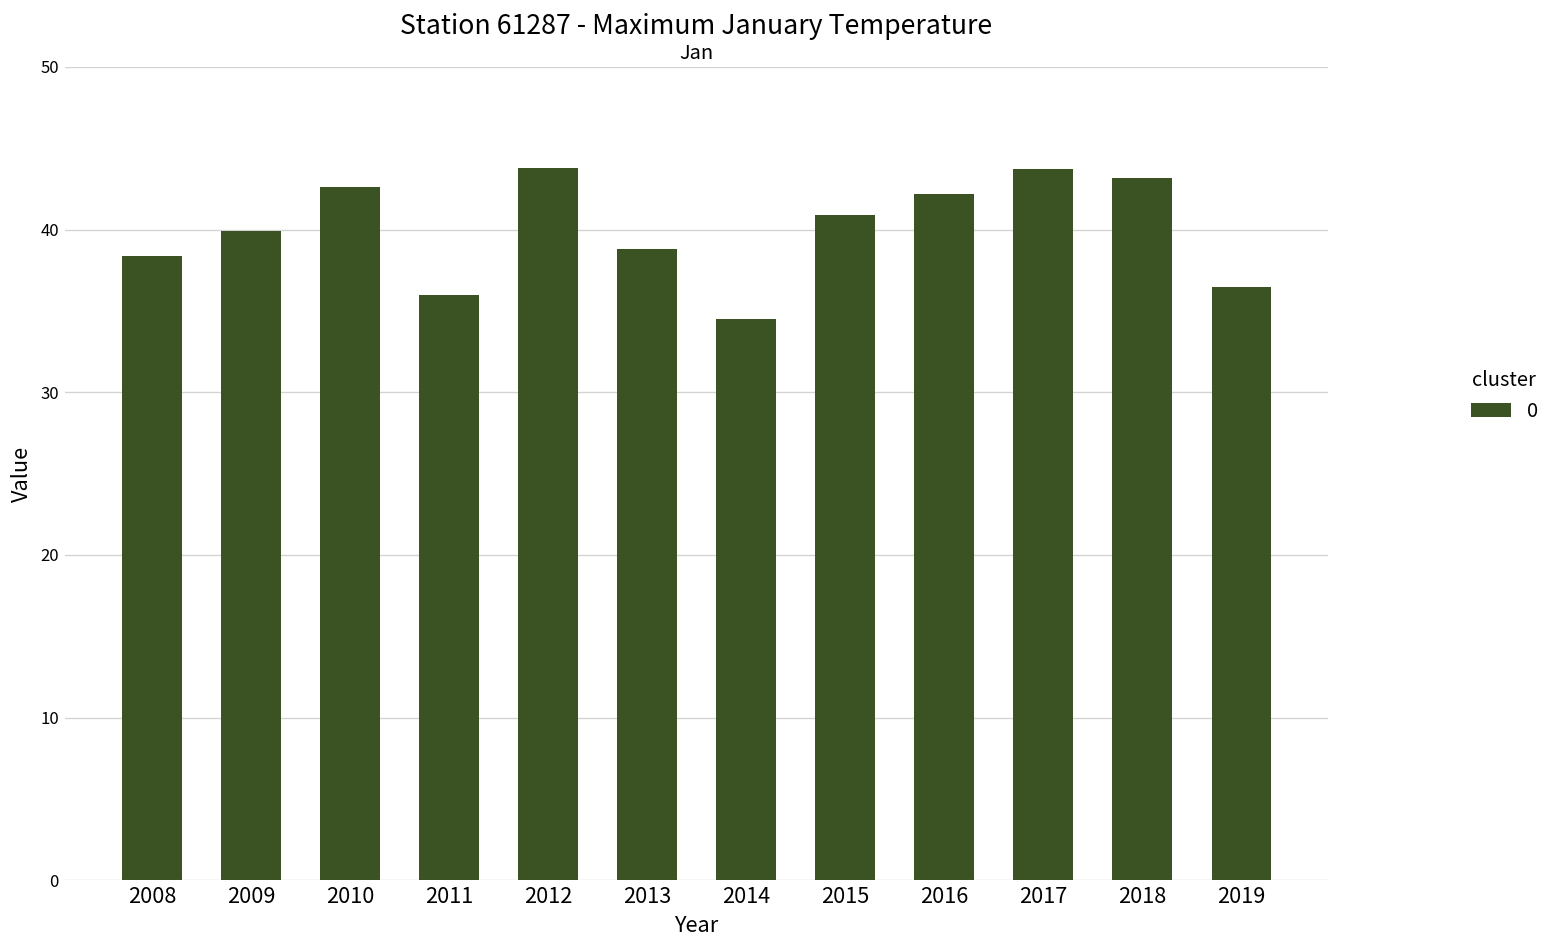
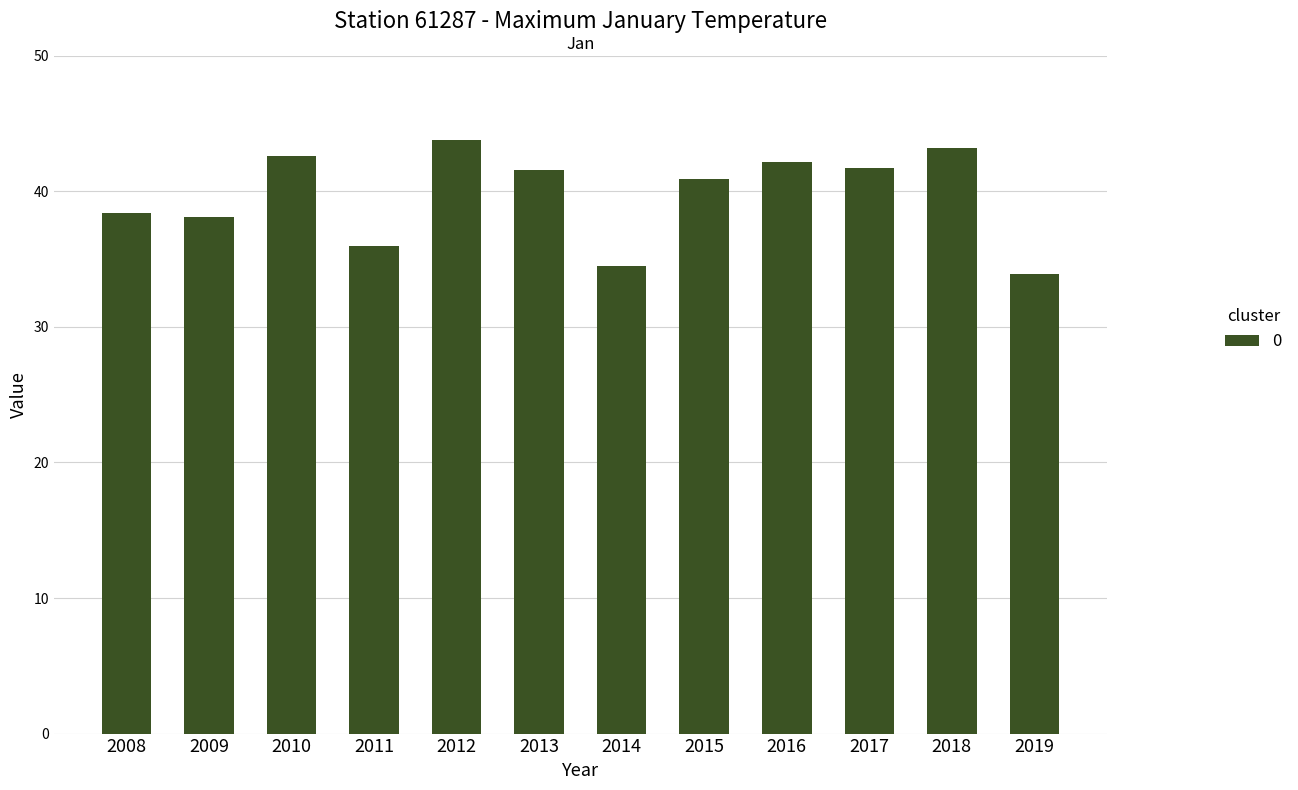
2009: 39.9 -> 38.1
2013: 38.8 -> 41.6
2017: 43.7 -> 41.7
2019: 36.5 -> 33.9
